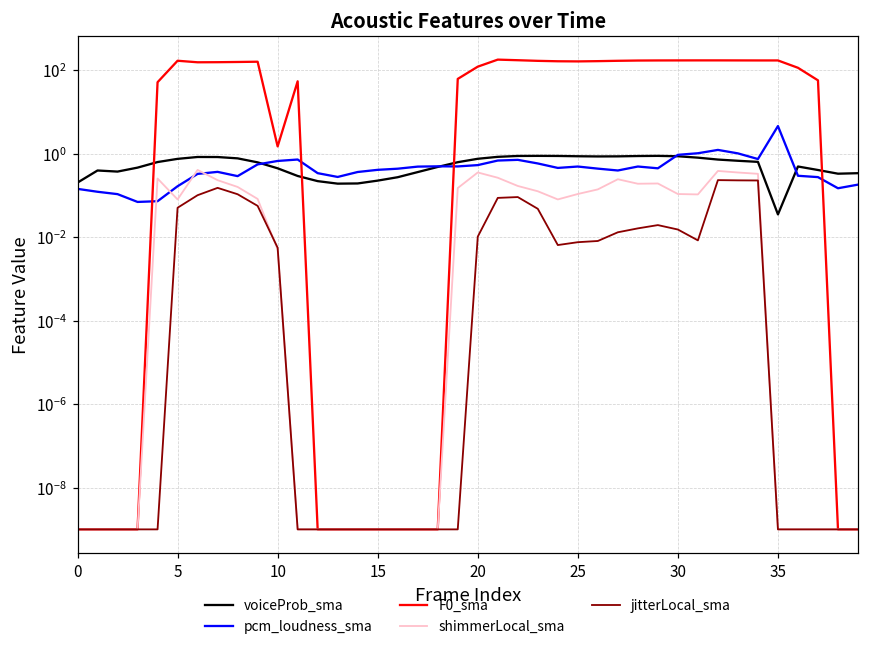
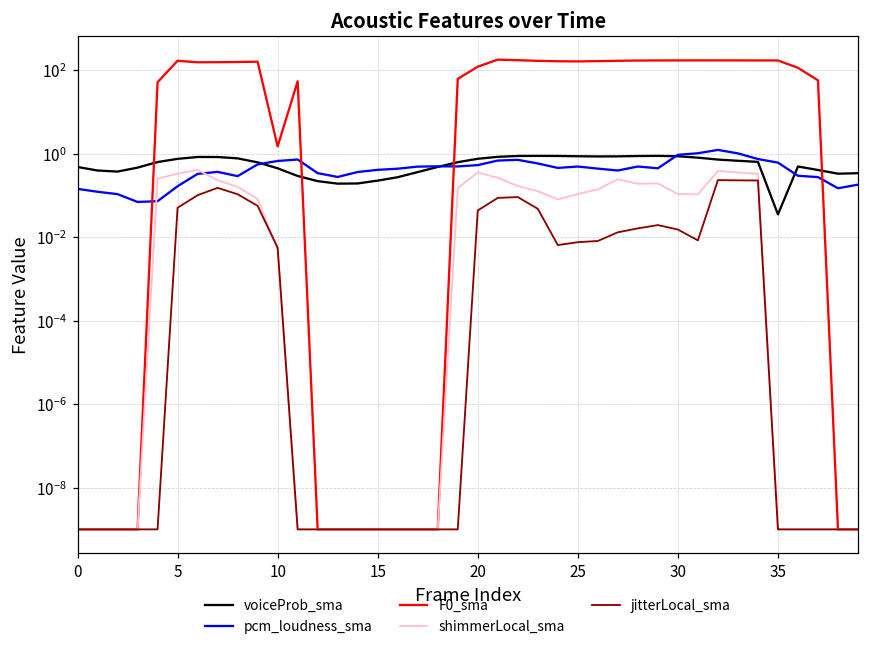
voiceProb_sma, 0: 0.2 -> 0.5
shimmerLocal_sma, 5: 0.08 -> 0.3
jitterLocal_sma, 20: 0.010 -> 0.04
pcm_loudness_sma, 35: 5 -> 0.6
